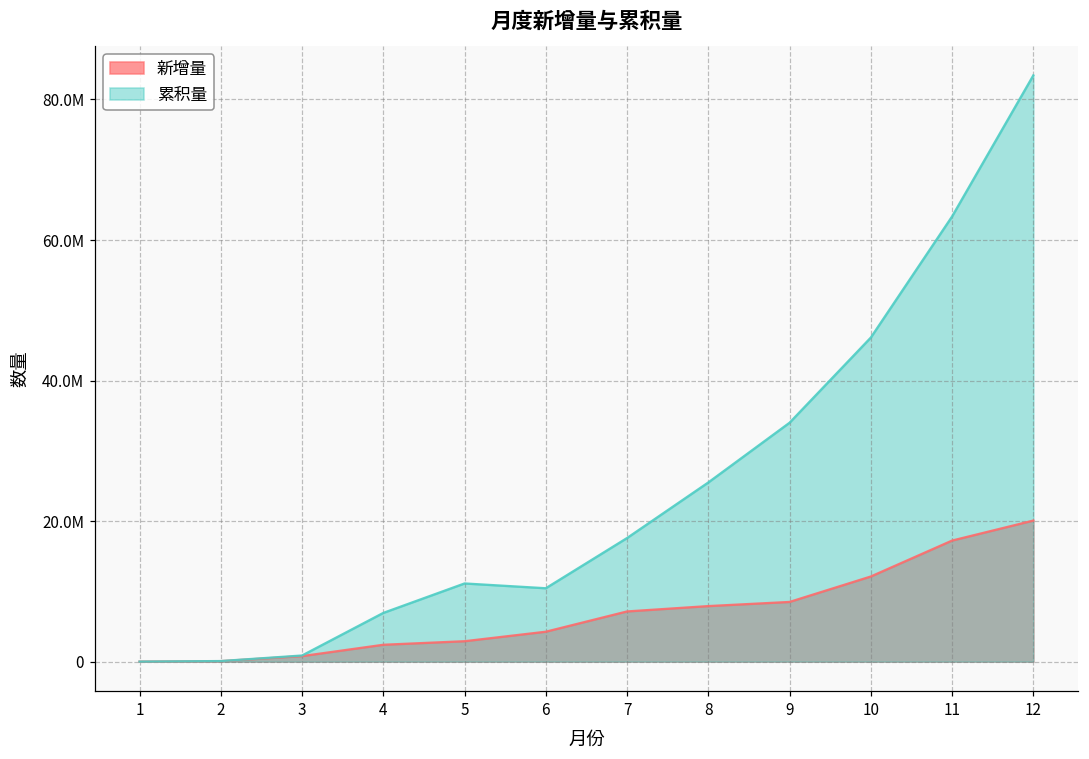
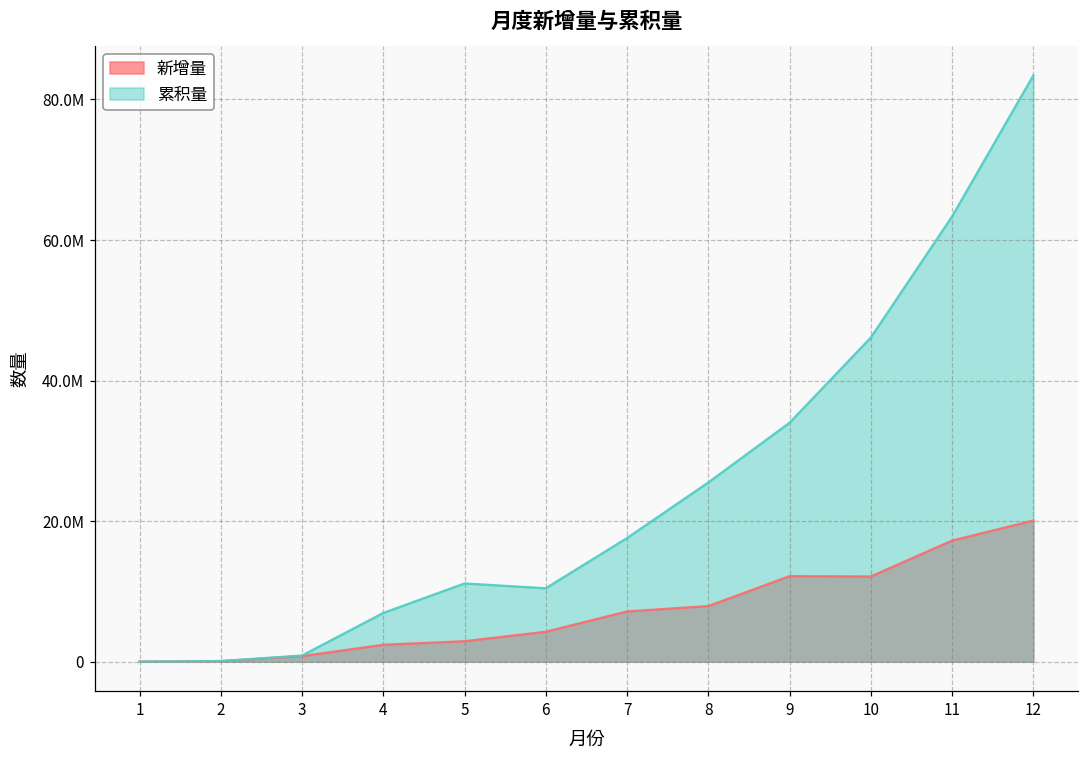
新增量, 9: 8000000 -> 12000000
